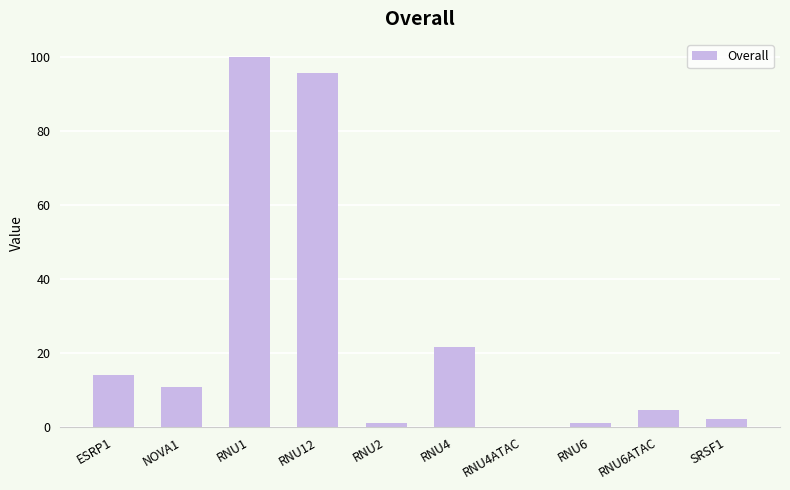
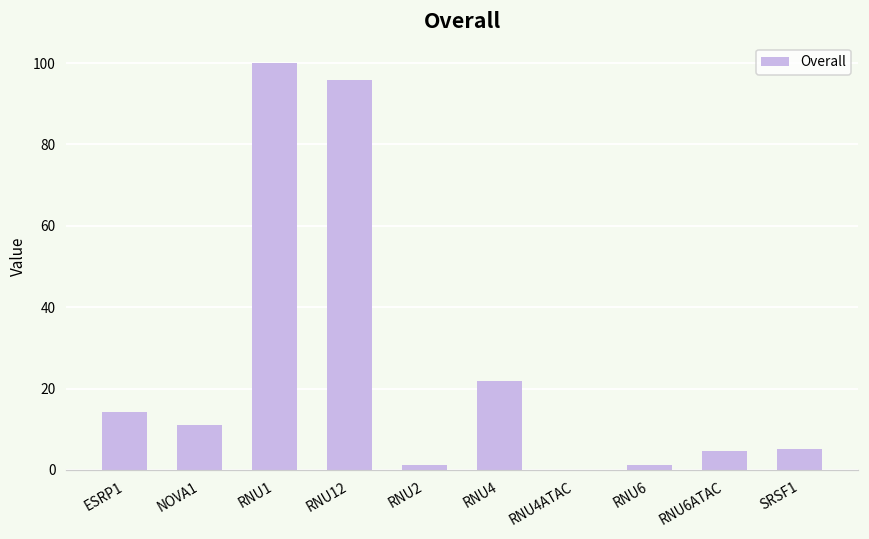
SRSF1: 2 -> 5
